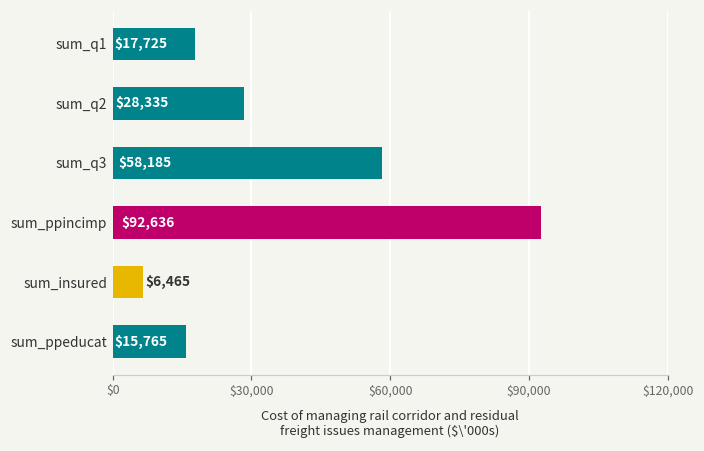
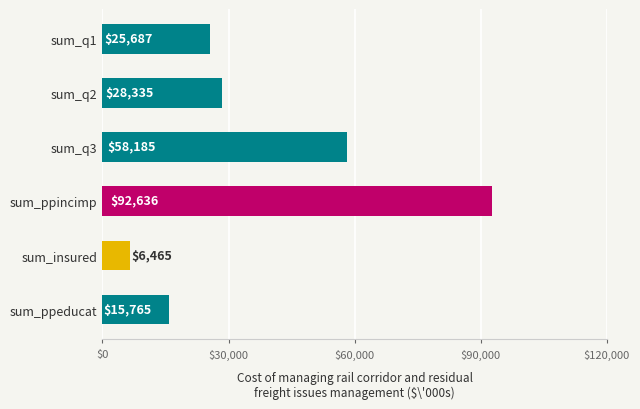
sum_q1: $17,725 -> $25,687
